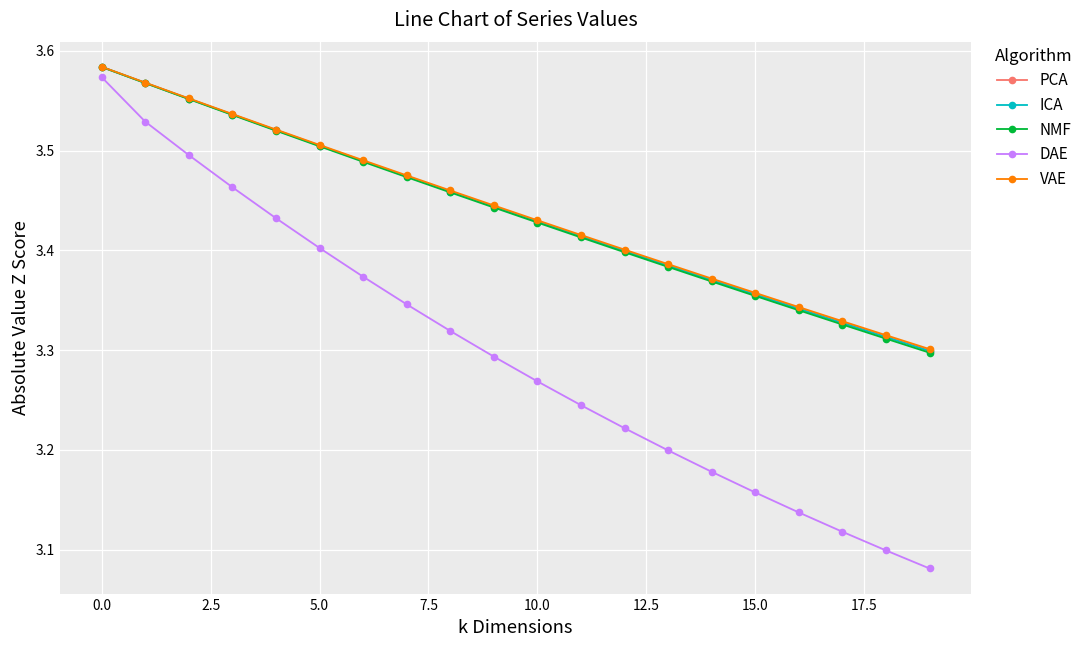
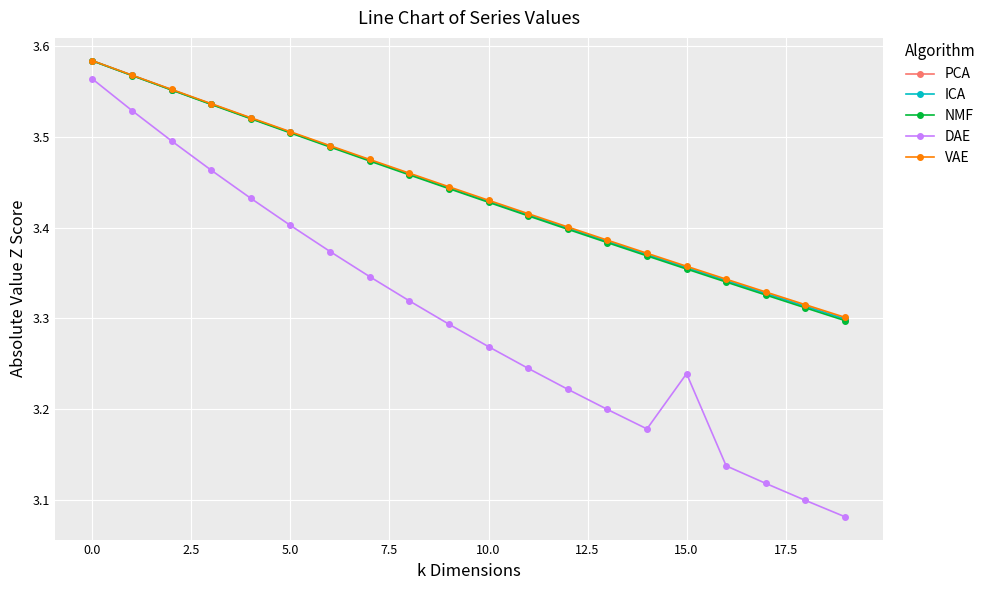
DAE, 0.0: 3.57 -> 3.56
DAE, 15.0: 3.16 -> 3.24
